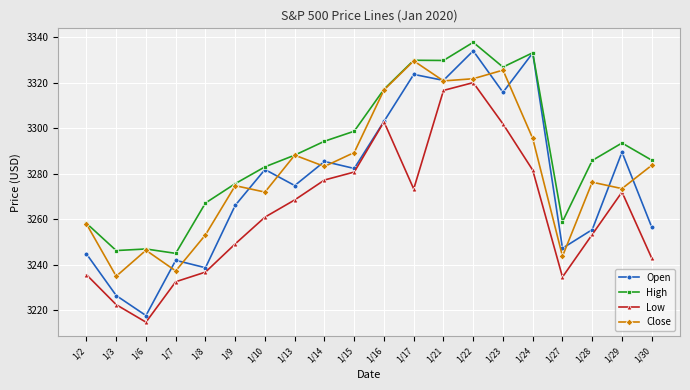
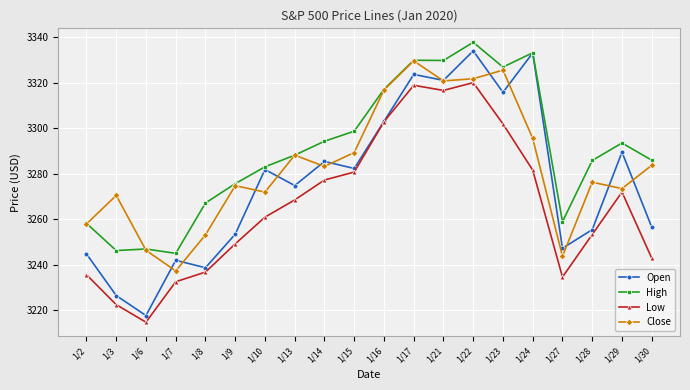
Close, 1/3: 3235 -> 3270
Open, 1/9: 3266 -> 3253
Low, 1/17: 3273 -> 3319
